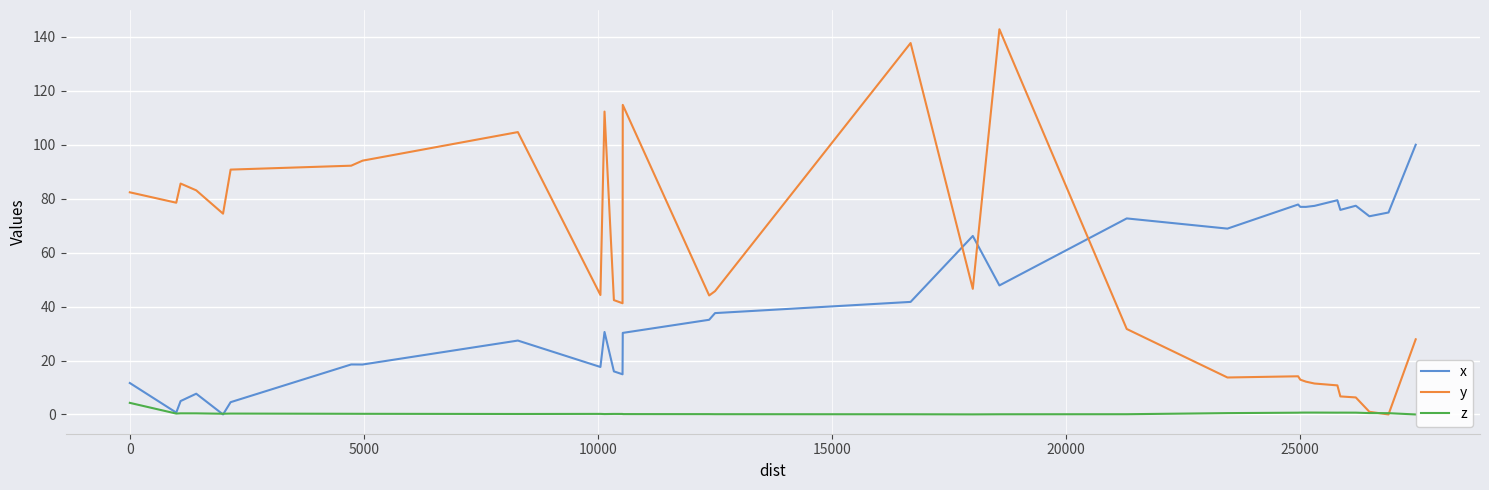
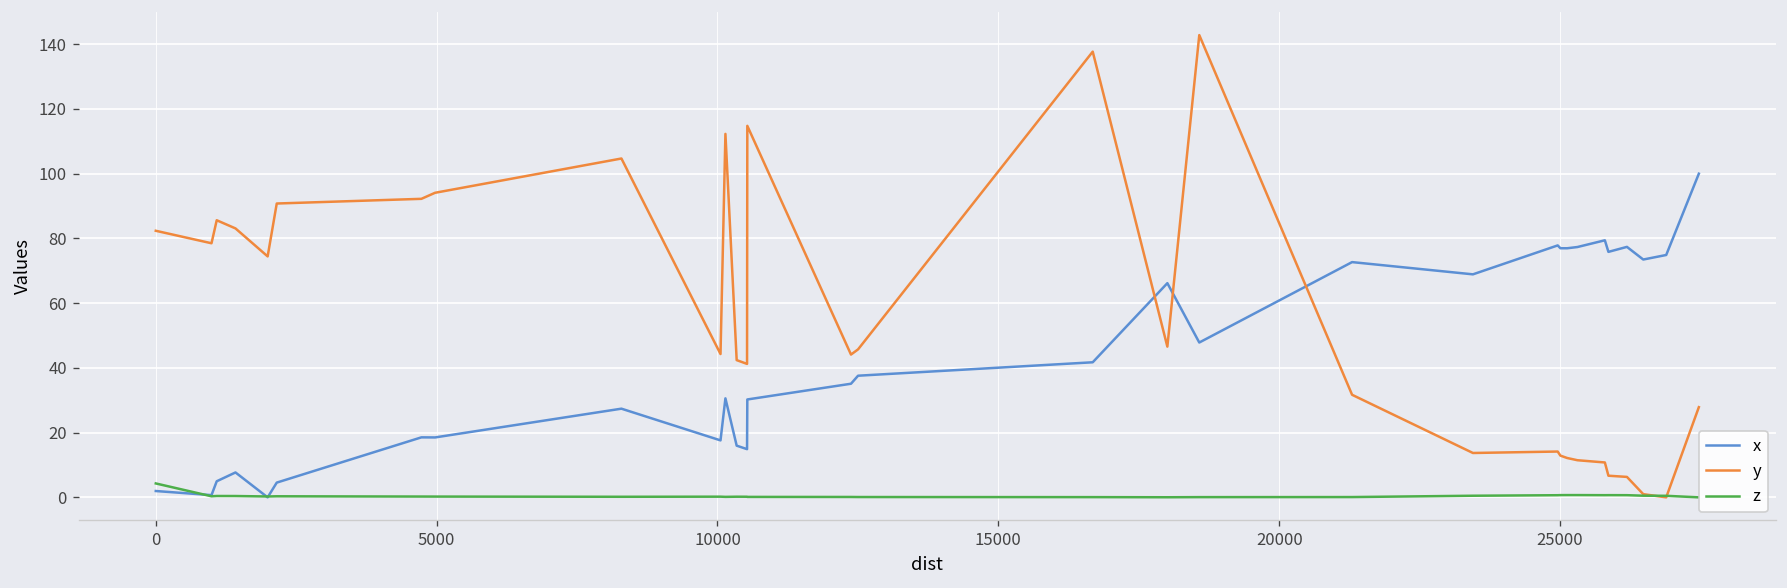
x, 0: 12 -> 2
